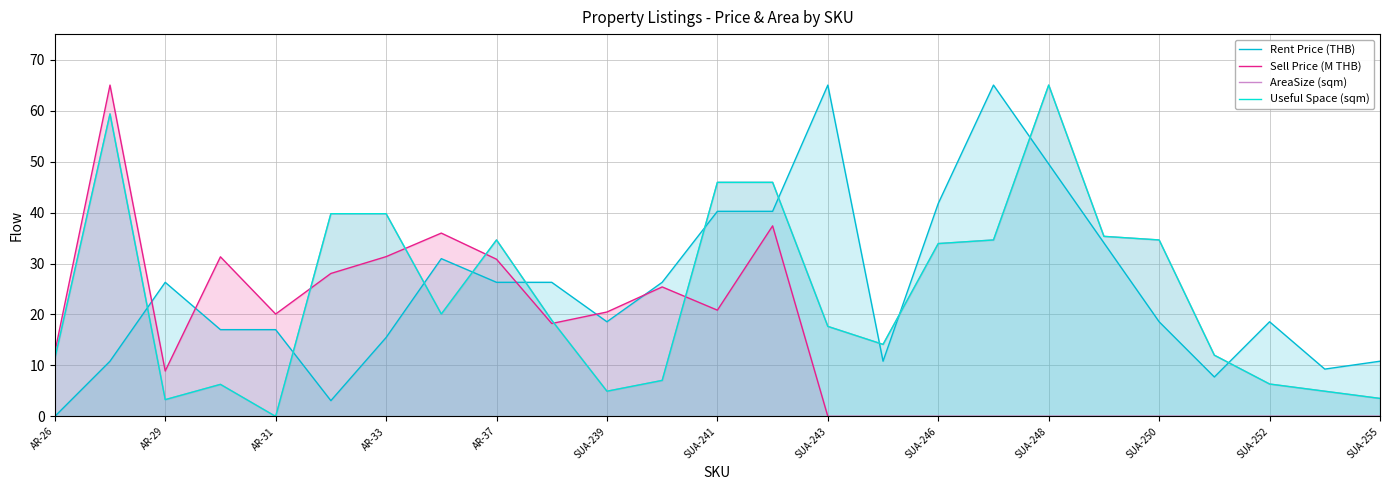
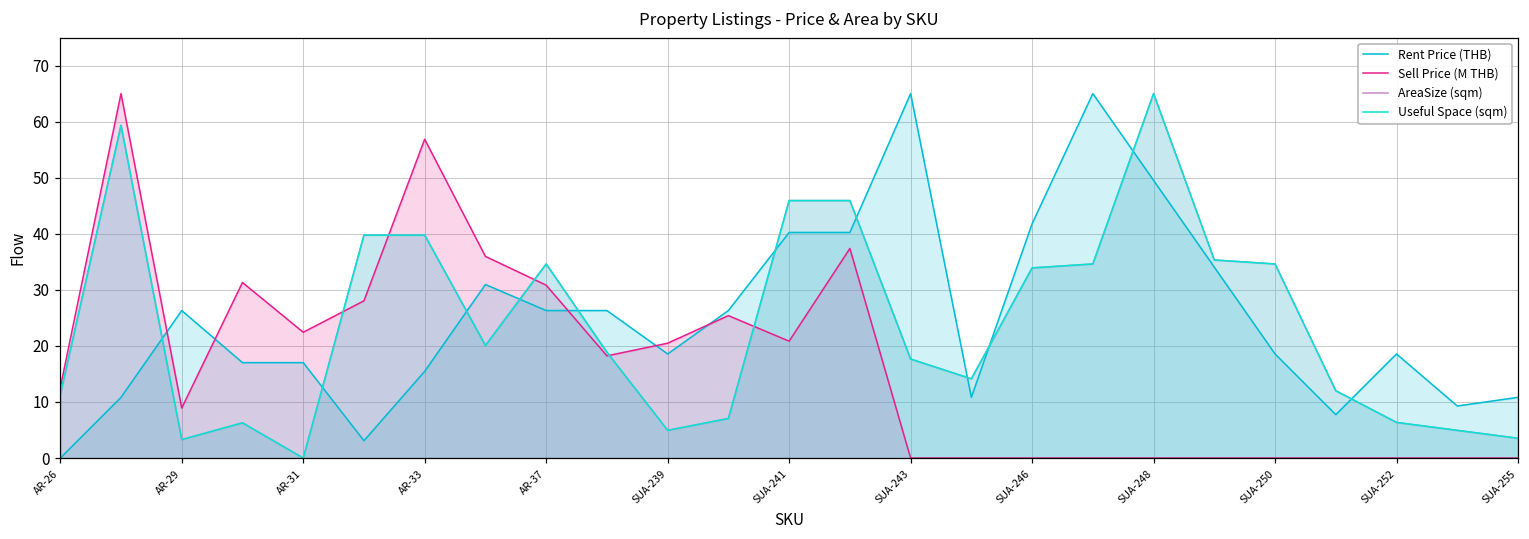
Sell Price (M THB), AR-31: 20 -> 22
Sell Price (M THB), AR-33: 31 -> 57
